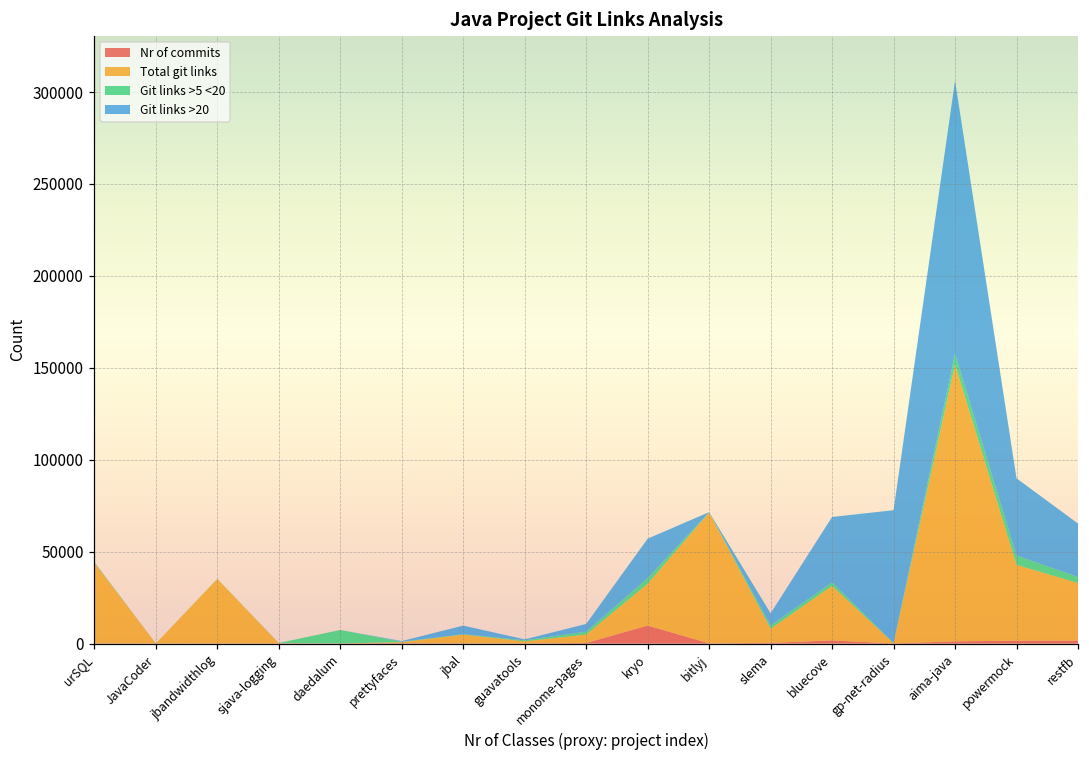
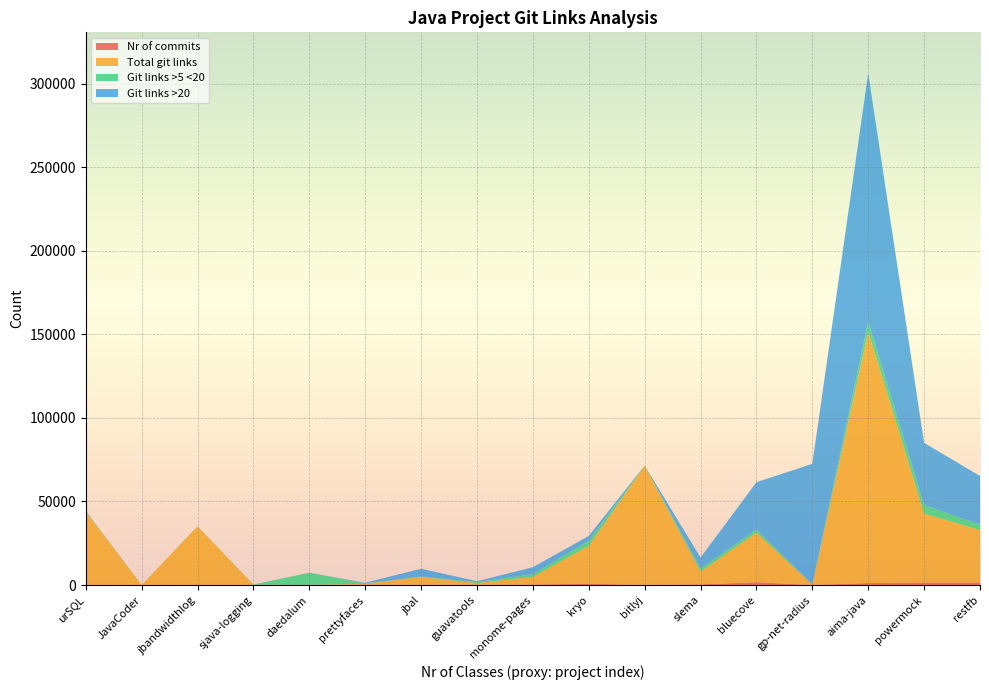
Nr of commits, kryo: 10000 -> 1000
Git links >20, kryo: 21000 -> 3000
Git links >20, bluecove: 36000 -> 28000
Git links >20, powermock: 42000 -> 37000
